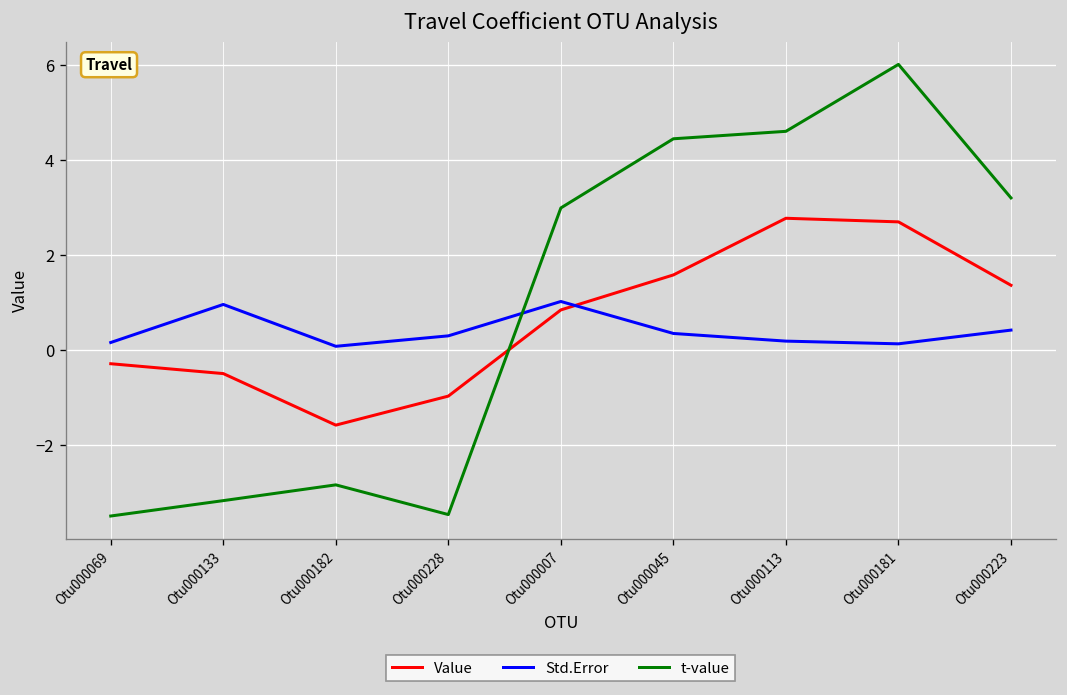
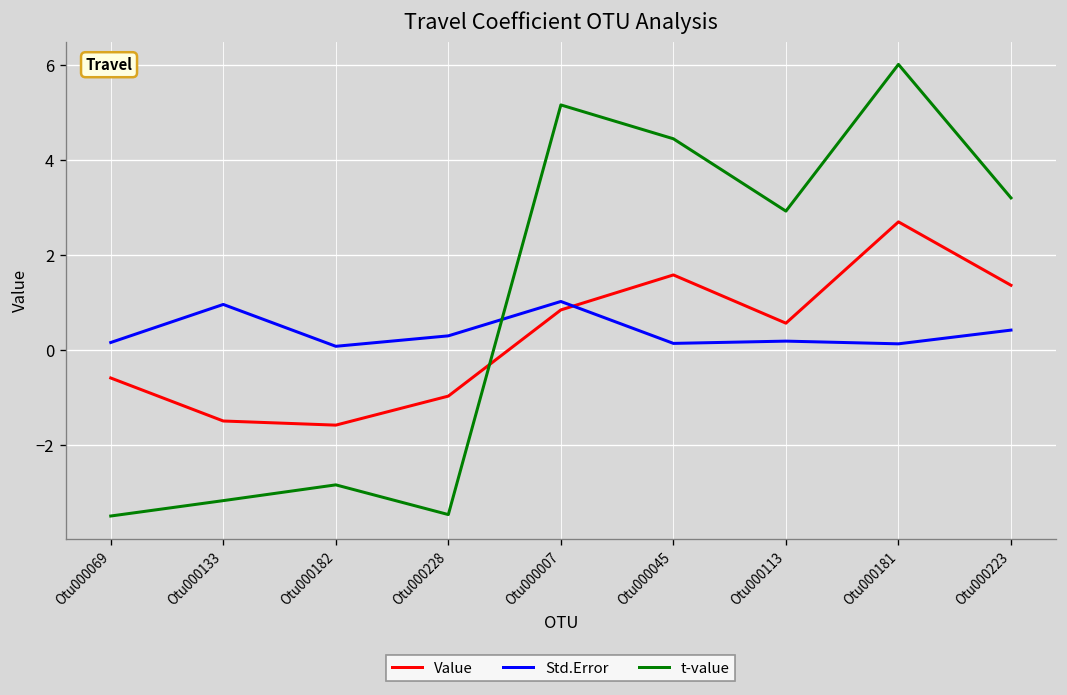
Value, Otu000069: -0.3 -> -0.6
Value, Otu000133: -0.5 -> -1.5
t-value, Otu000007: 3.0 -> 5.2
Std.Error, Otu000045: 0.4 -> 0.1
Value, Otu000113: 2.8 -> 0.6
t-value, Otu000113: 4.6 -> 2.9
